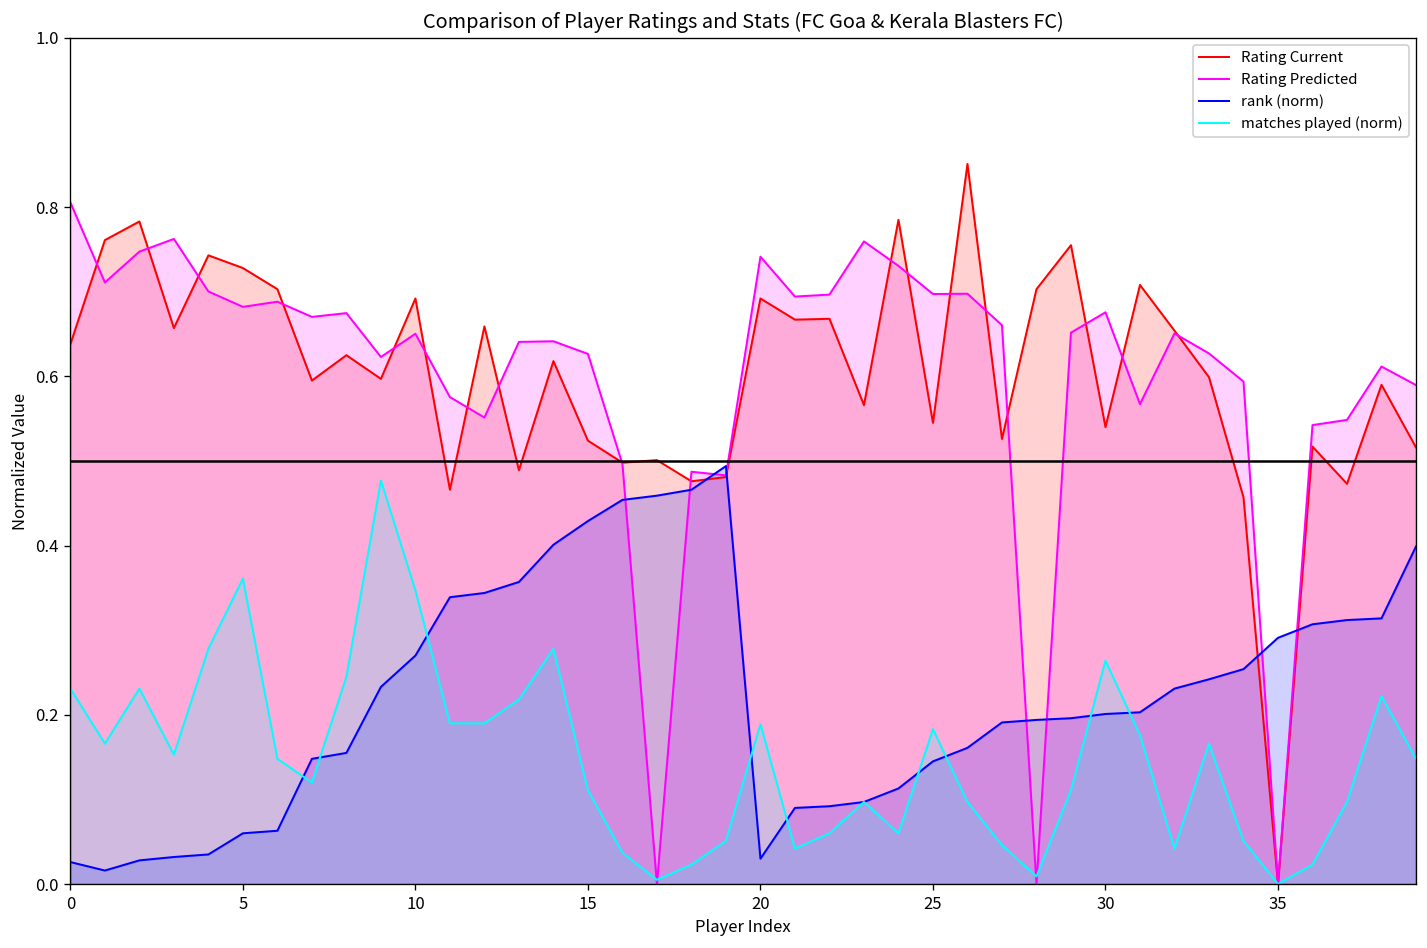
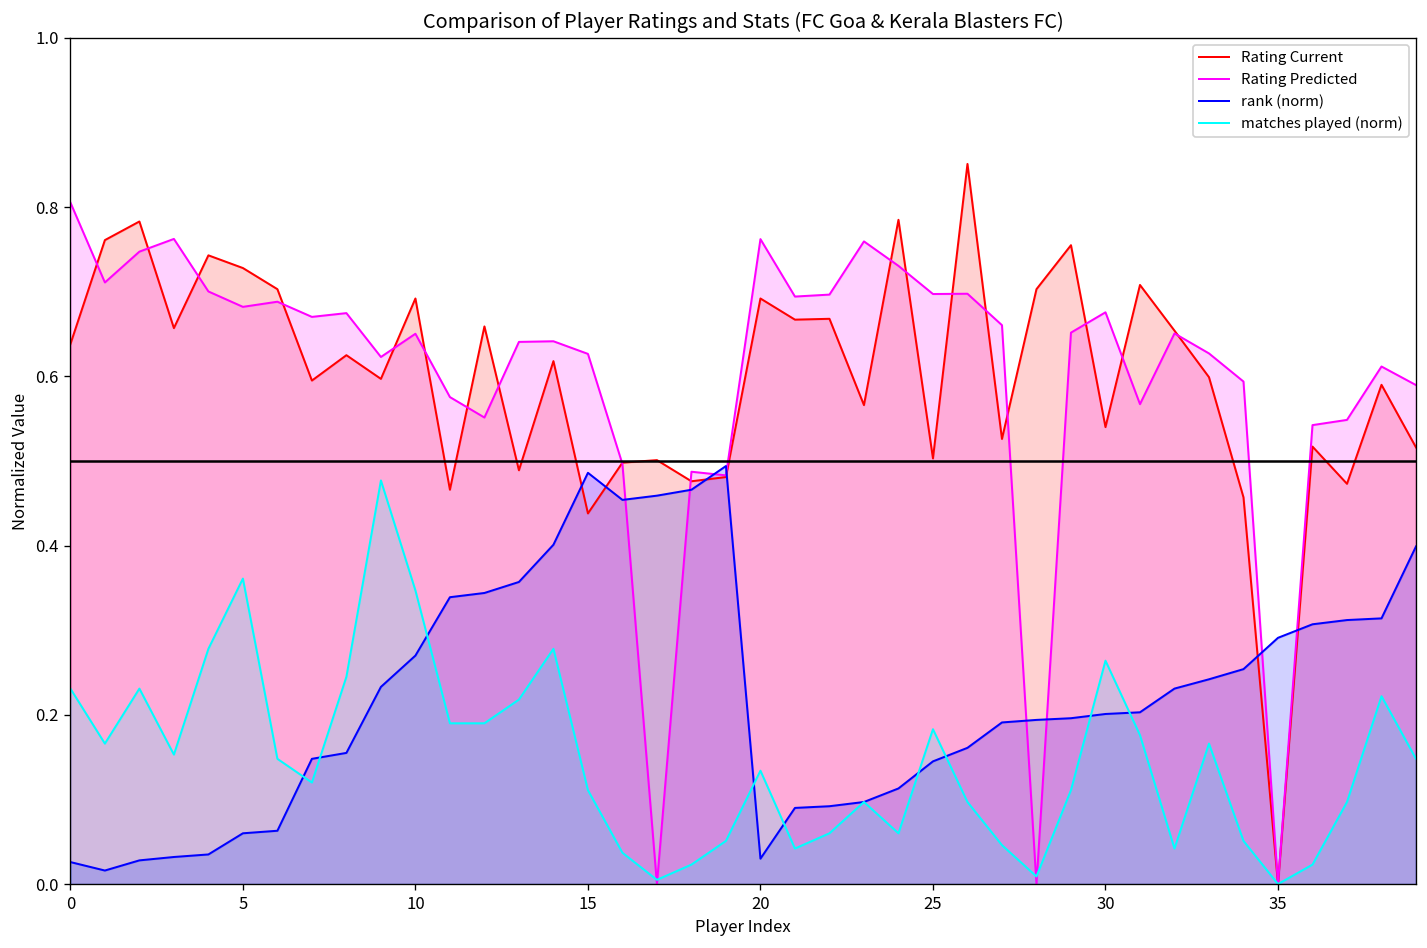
Rating Current, 15: 0.52 -> 0.44
rank (norm), 15: 0.43 -> 0.49
Rating Predicted, 20: 0.74 -> 0.76
matches played (norm), 20: 0.19 -> 0.13
Rating Current, 25: 0.55 -> 0.50
